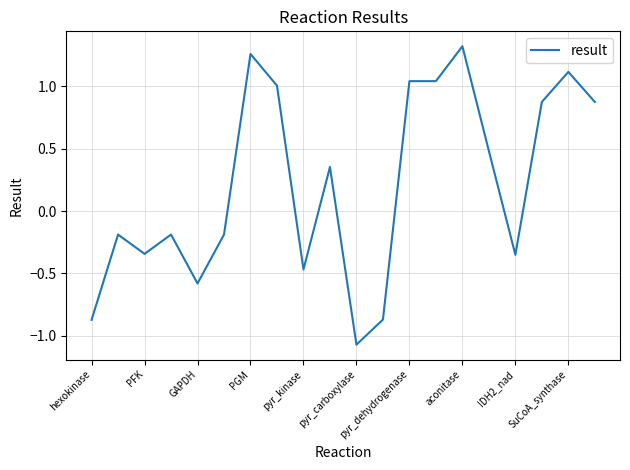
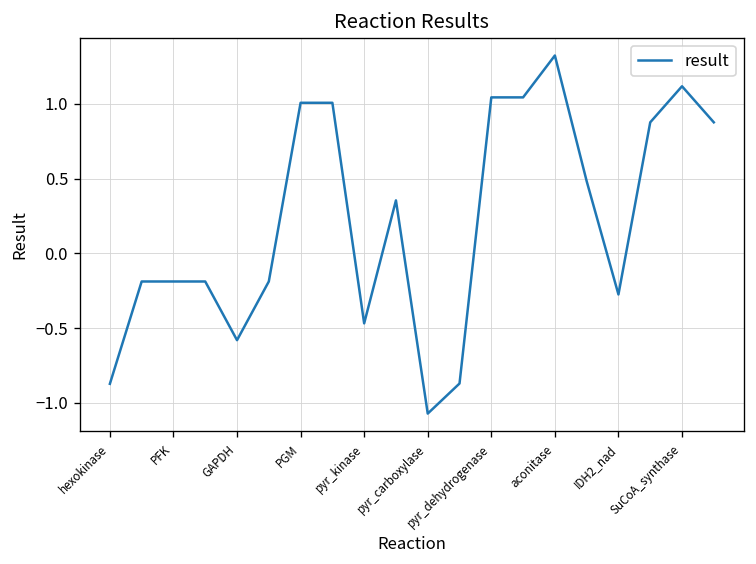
PFK: -0.34 -> -0.19
PGM: 1.26 -> 1.01
IDH2_nad: -0.35 -> -0.28
